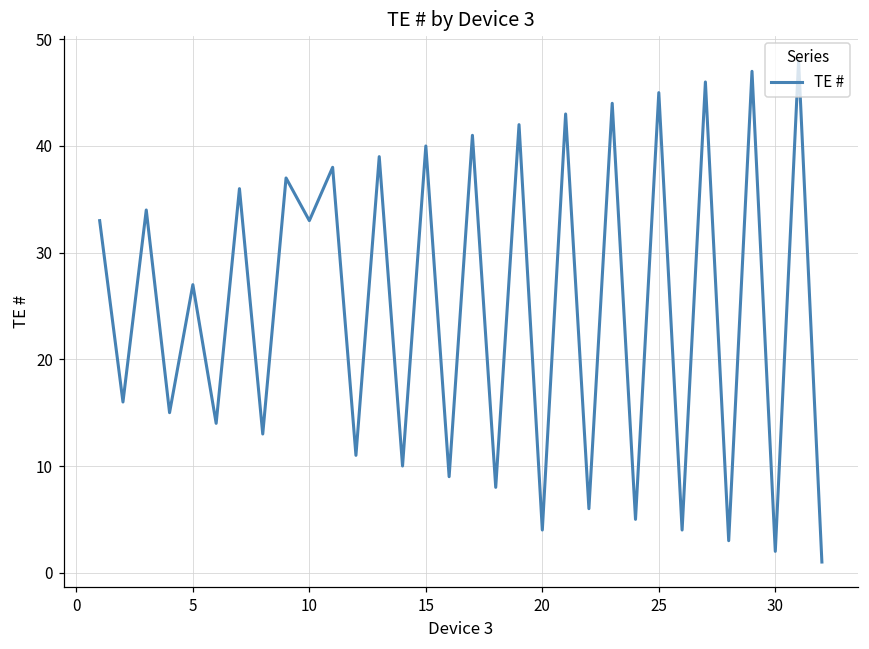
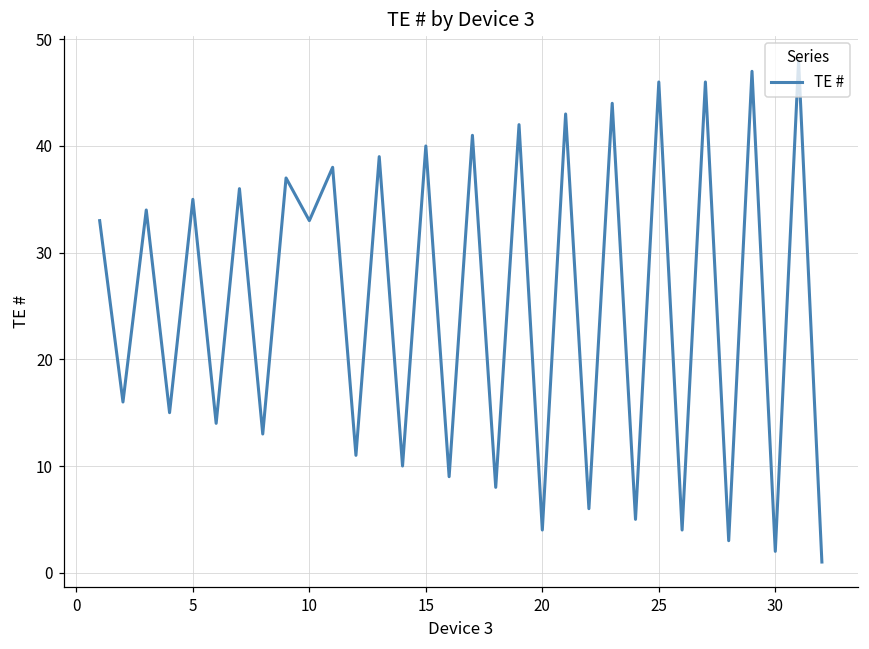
5: 27 -> 35
25: 45 -> 46
